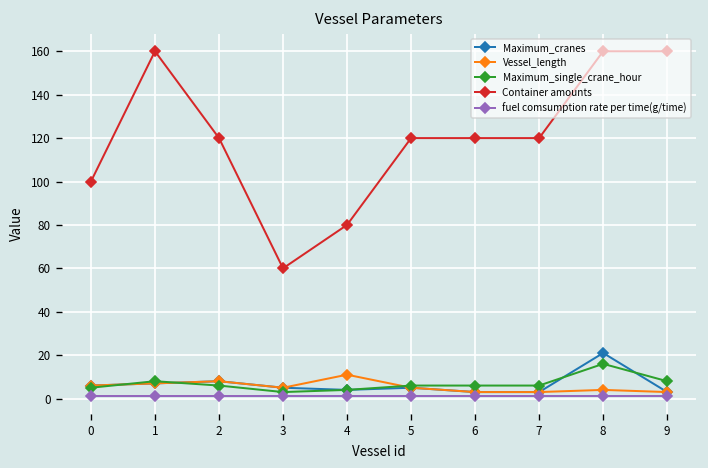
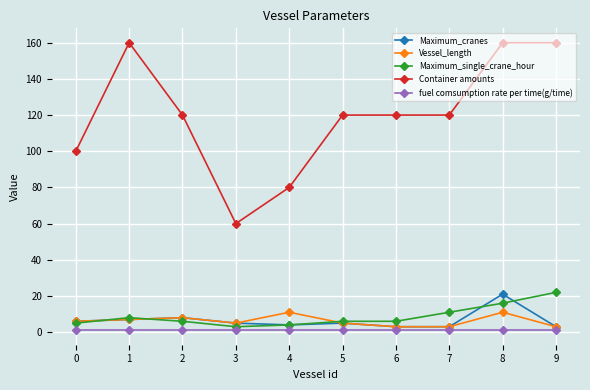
Maximum_single_crane_hour, 7: 6 -> 11
Vessel_length, 8: 4 -> 11
Maximum_single_crane_hour, 9: 8 -> 22
